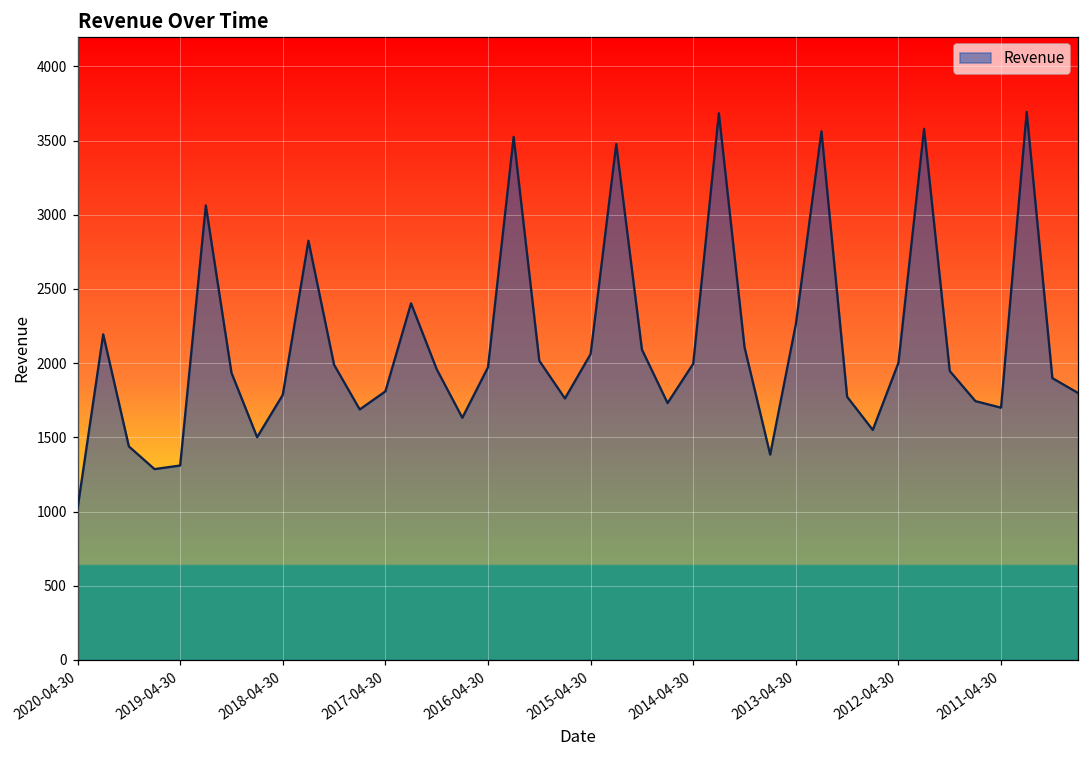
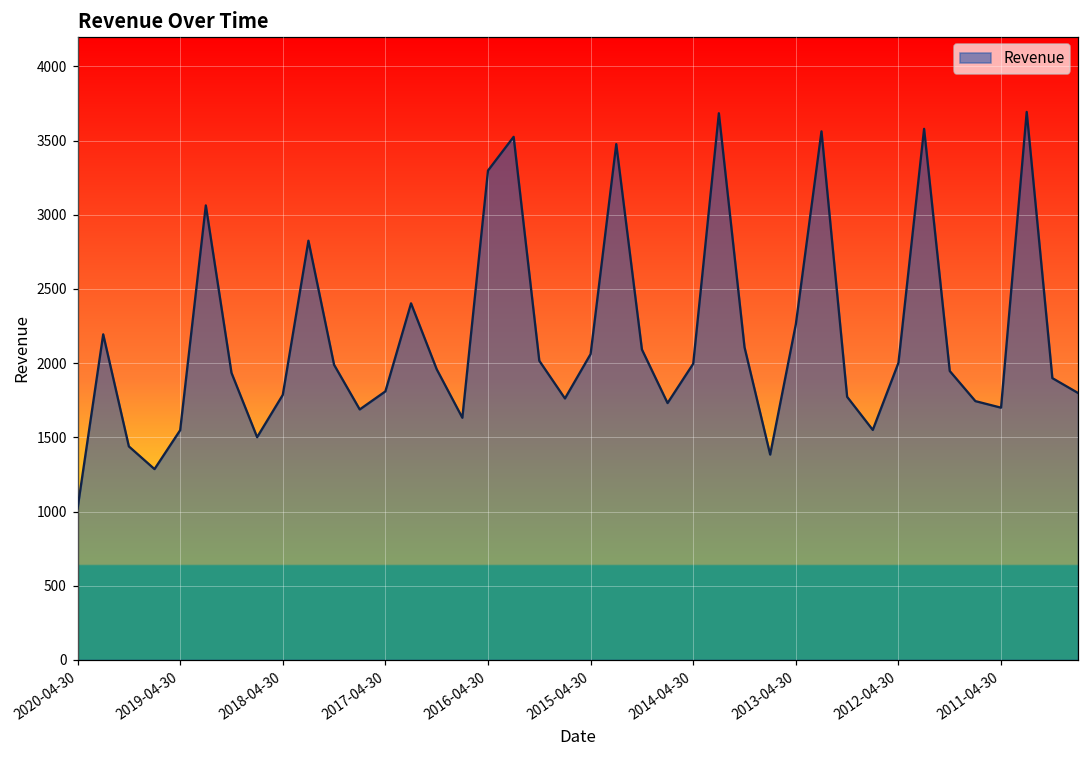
2019-04-30: 1310 -> 1550
2016-04-30: 1970 -> 3300
